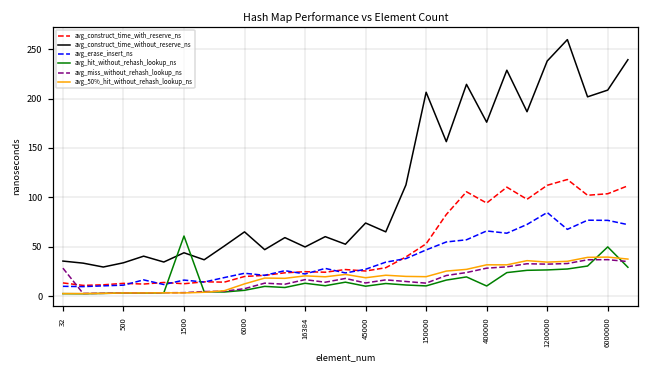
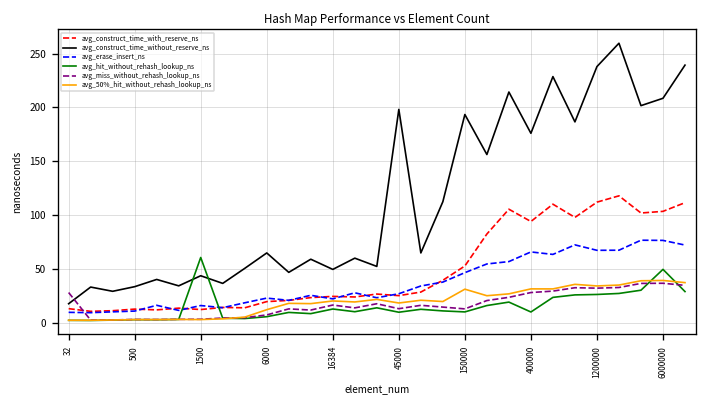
avg_construct_time_without_reserve_ns, 32: 40 -> 20
avg_construct_time_without_reserve_ns, 45000: 70 -> 200
avg_construct_time_without_reserve_ns, 150000: 210 -> 190
avg_50%_hit_without_rehash_lookup_ns, 150000: 20 -> 30
avg_erase_insert_ns, 1200000: 80 -> 70
